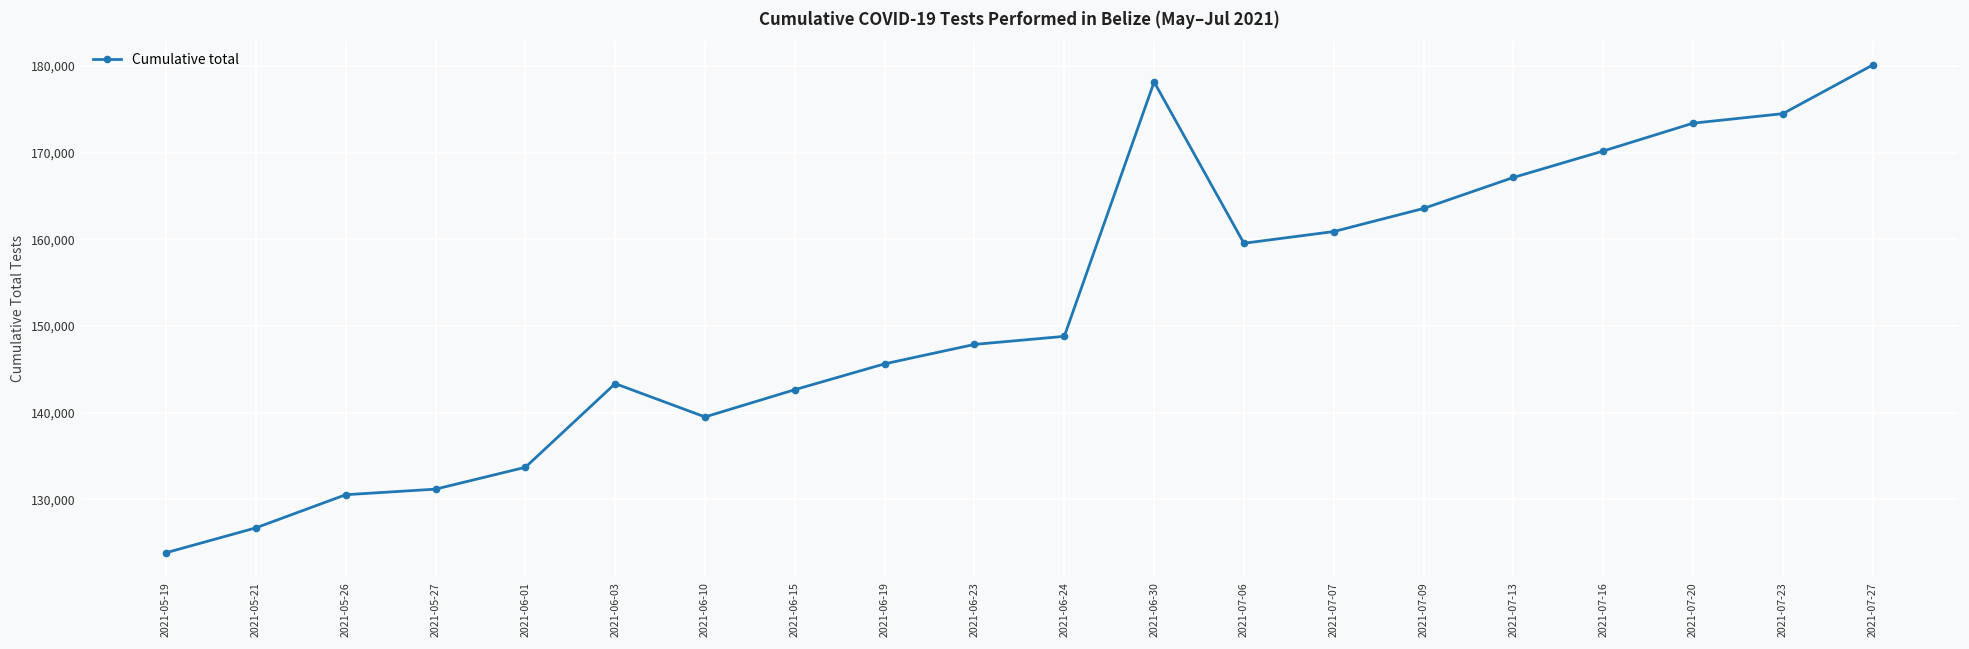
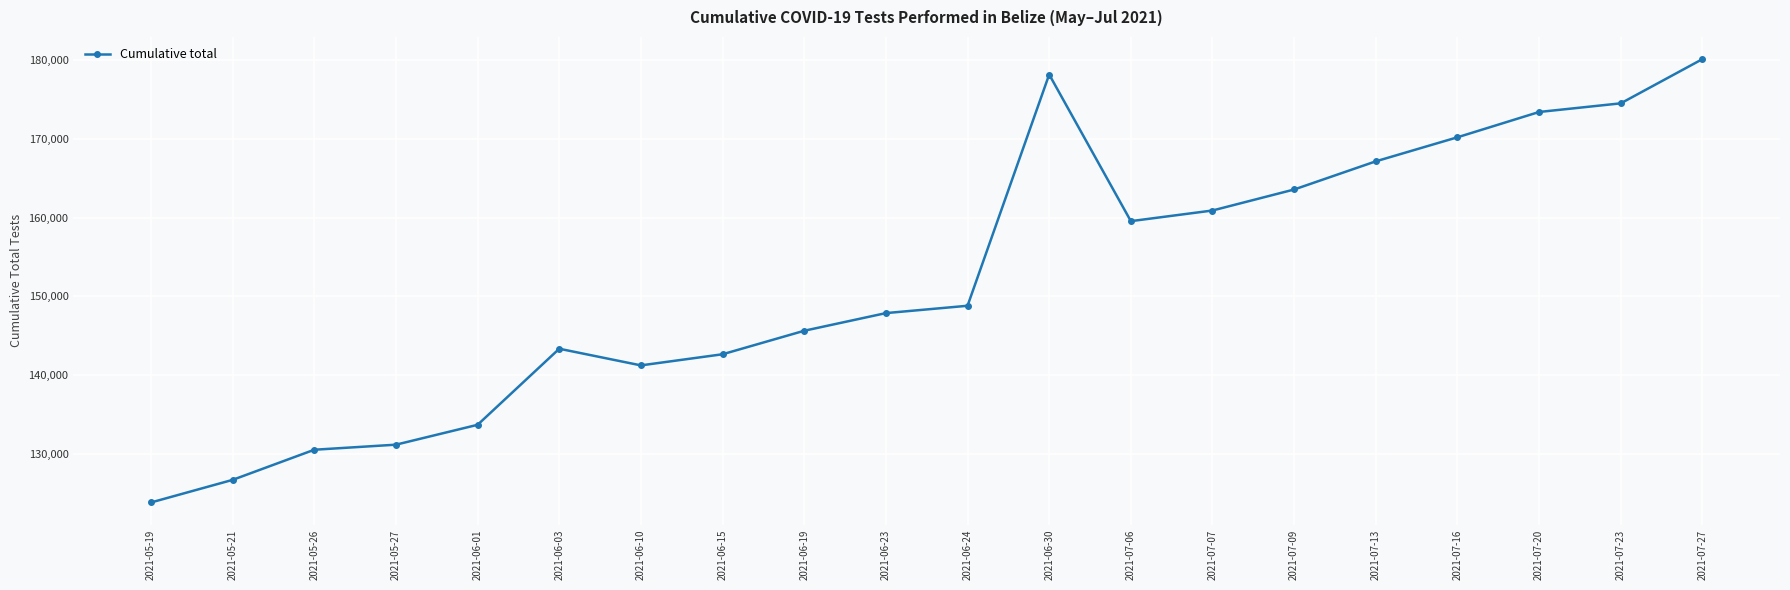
2021-06-10: 140,000 -> 141,000
